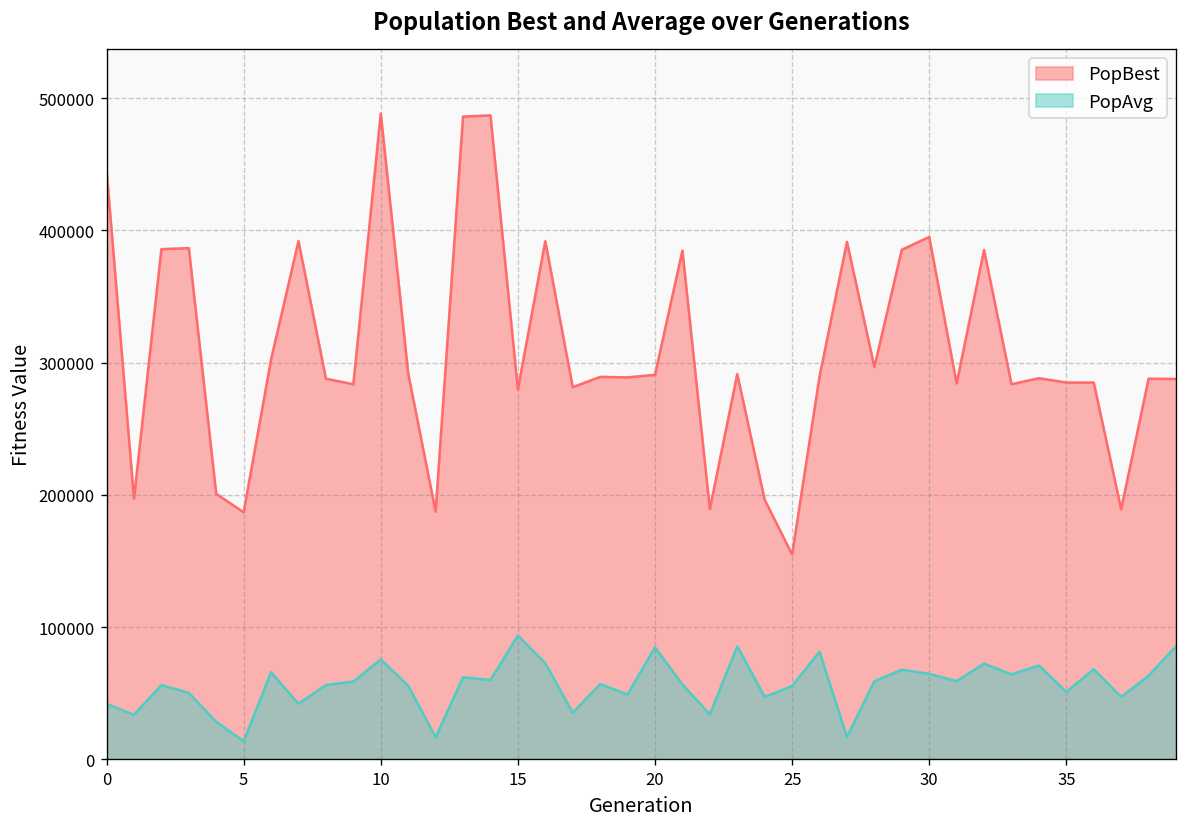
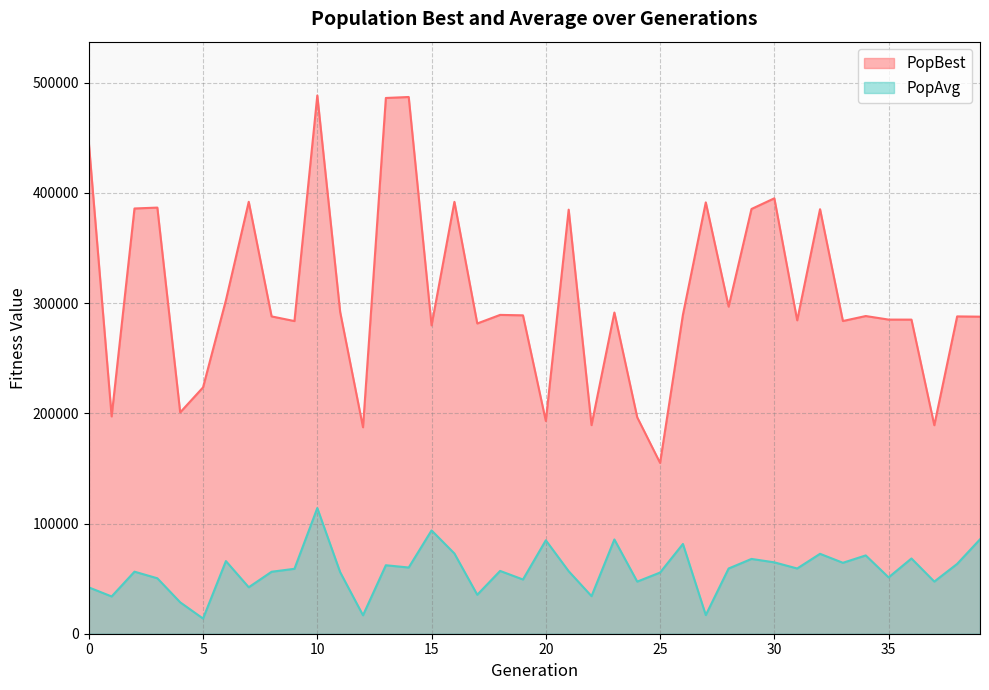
PopBest, 5: 187000 -> 223000
PopAvg, 10: 76000 -> 114000
PopBest, 20: 291000 -> 193000
